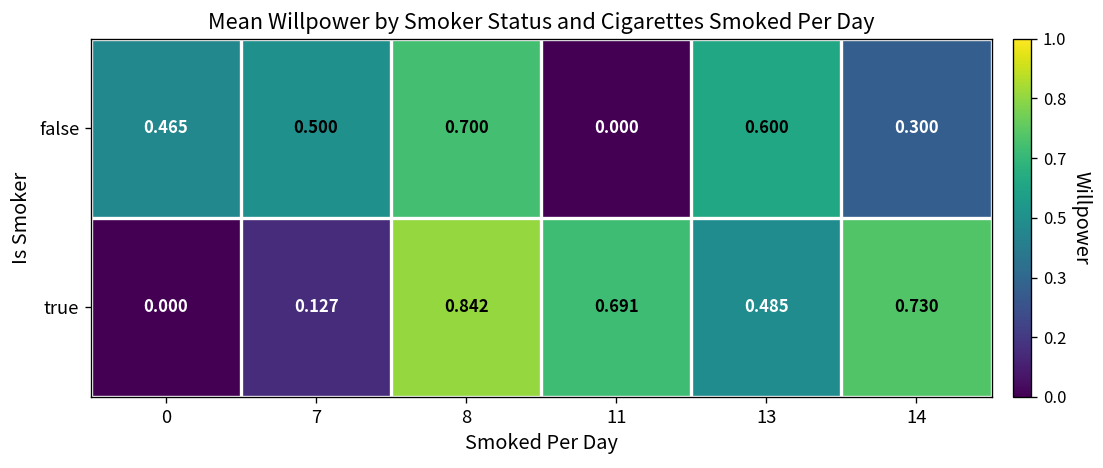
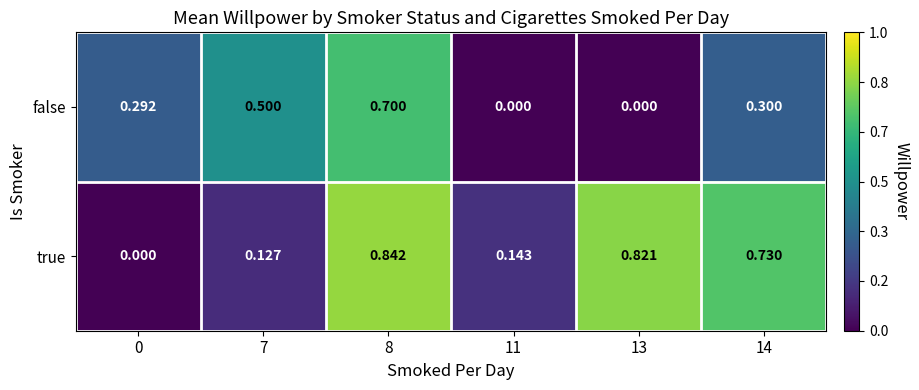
false, 0: 0.465 -> 0.292
false, 13: 0.600 -> 0.000
true, 11: 0.691 -> 0.143
true, 13: 0.485 -> 0.821
